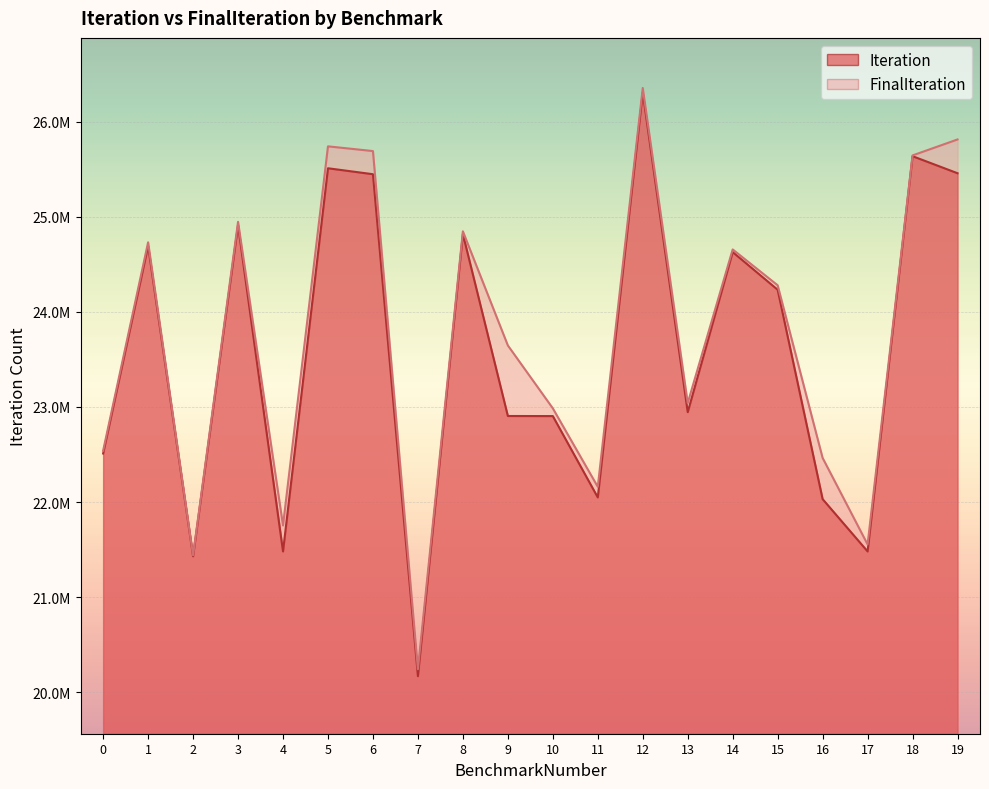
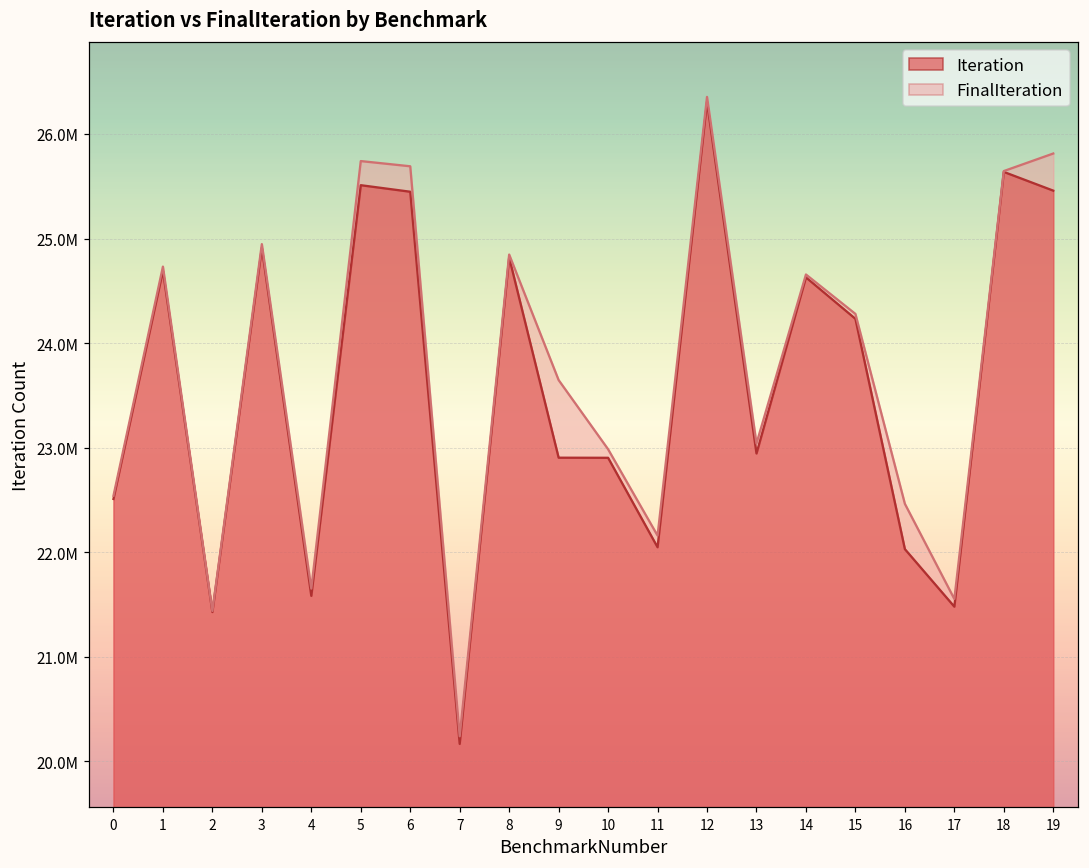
Iteration, 4: 21500000 -> 21600000
FinalIteration, 4: 21800000 -> 21700000
